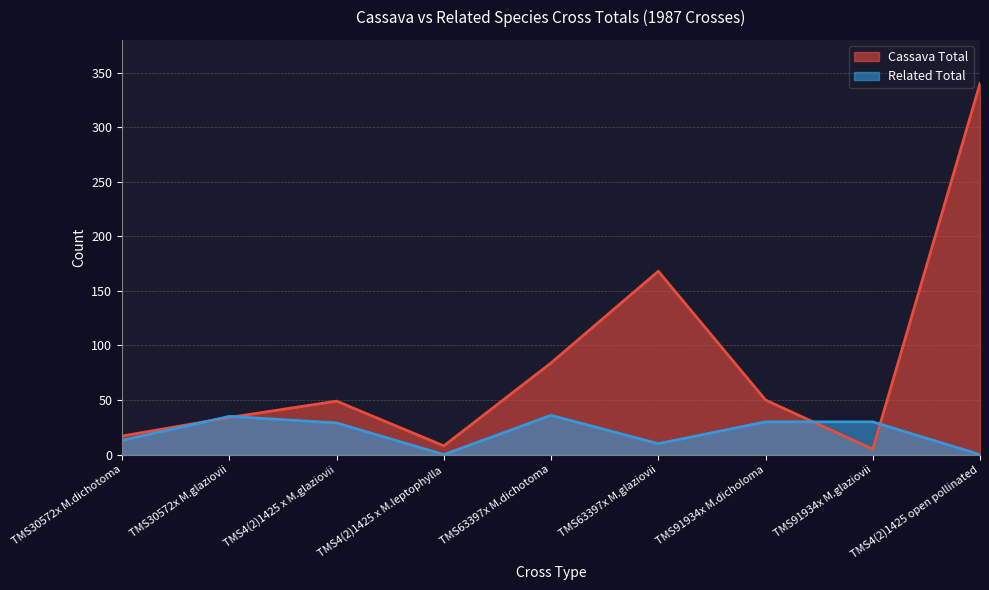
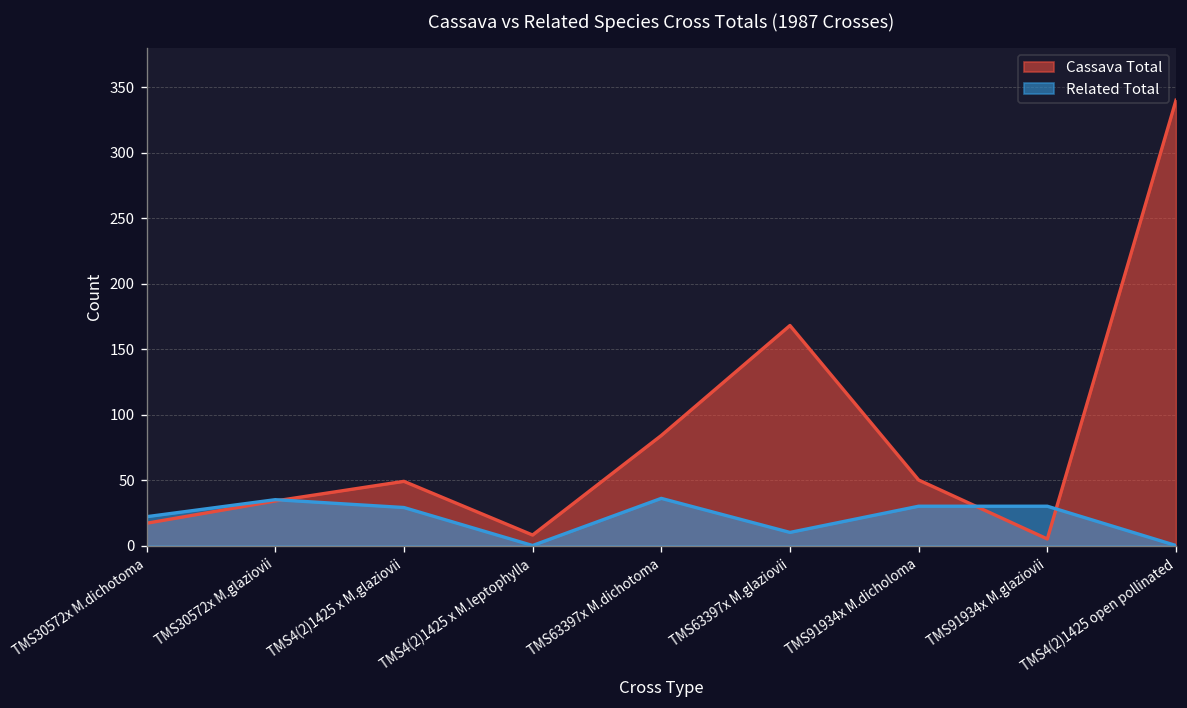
Related Total, TMS30572x M.dichotoma: 13 -> 22
